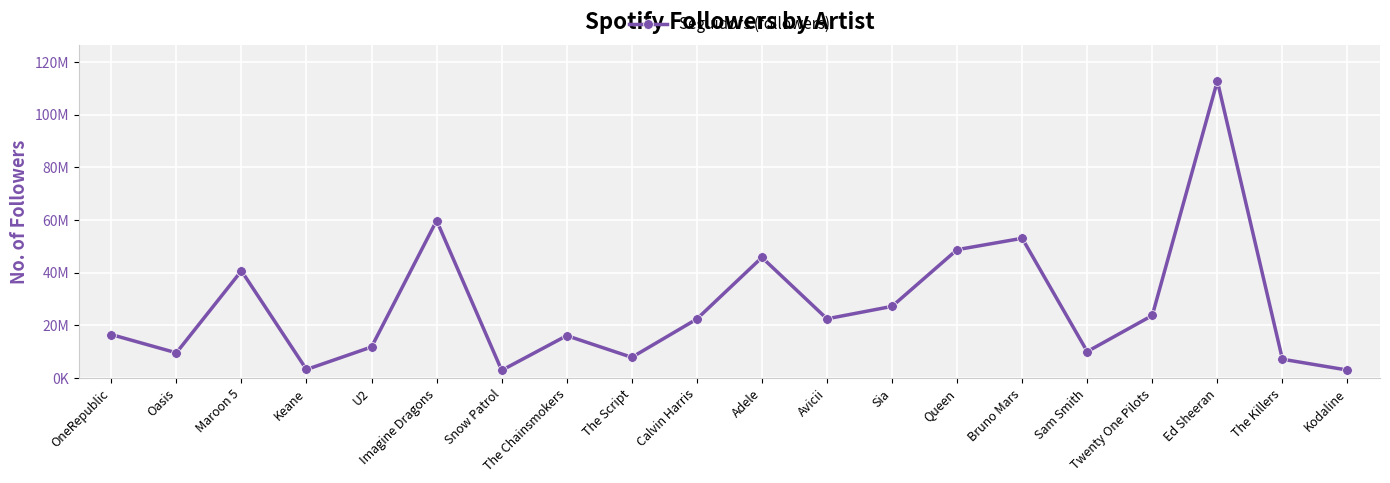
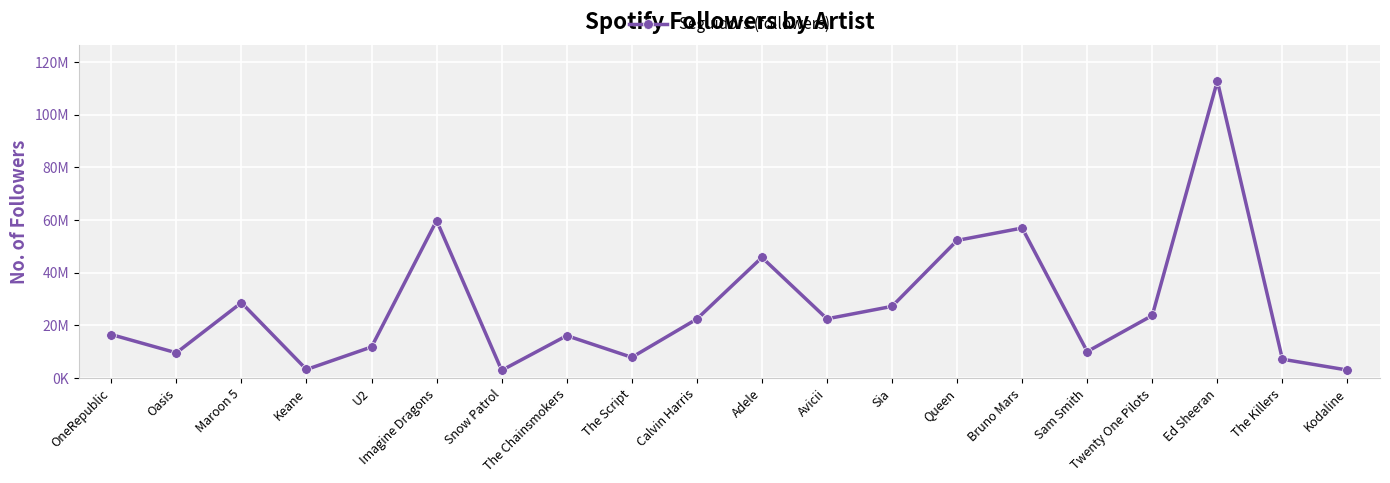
Maroon 5: 41000000 -> 29000000
Queen: 49000000 -> 52000000
Bruno Mars: 53000000 -> 57000000
